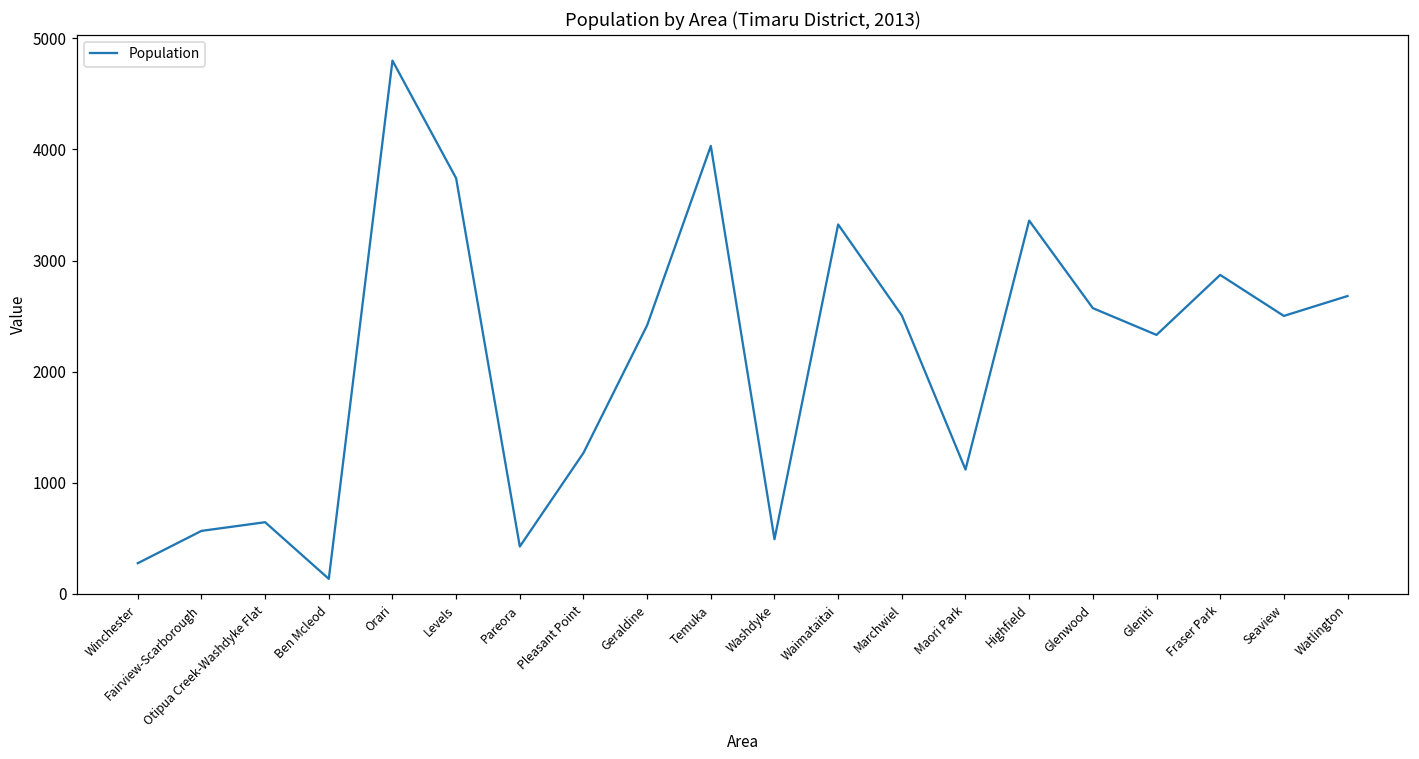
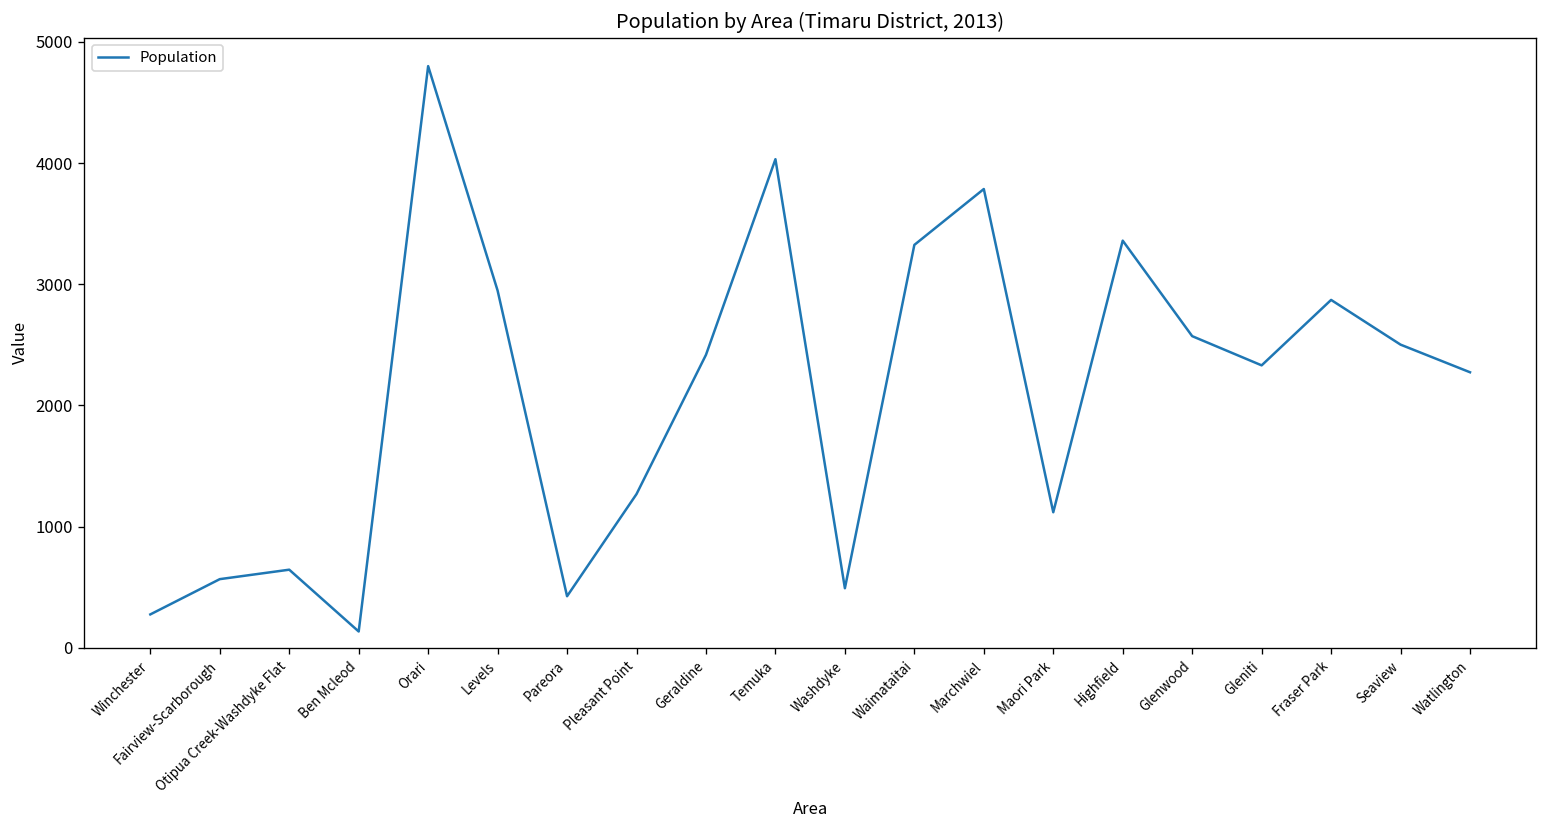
Levels: 3740 -> 2950
Marchwiel: 2510 -> 3790
Watlington: 2680 -> 2270
